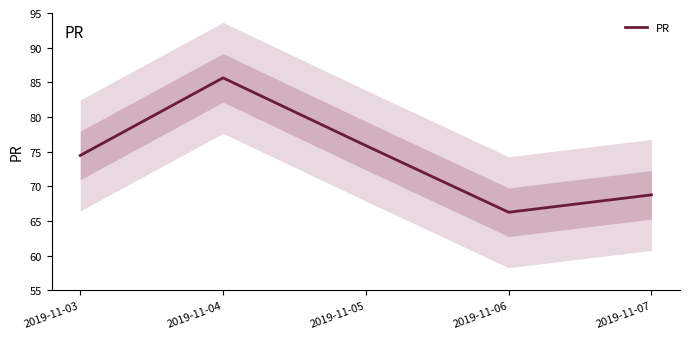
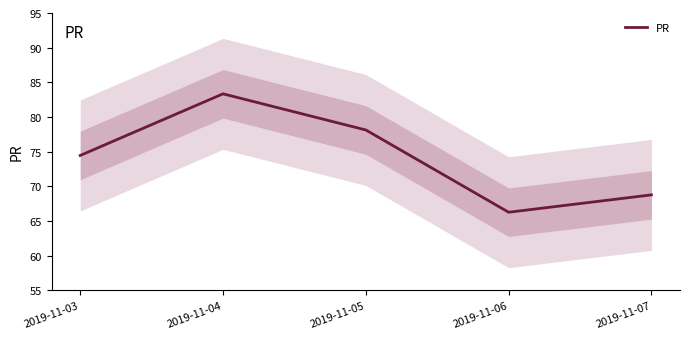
PR, 2019-11-04: 86 -> 83
PR, 2019-11-05: 76 -> 78
